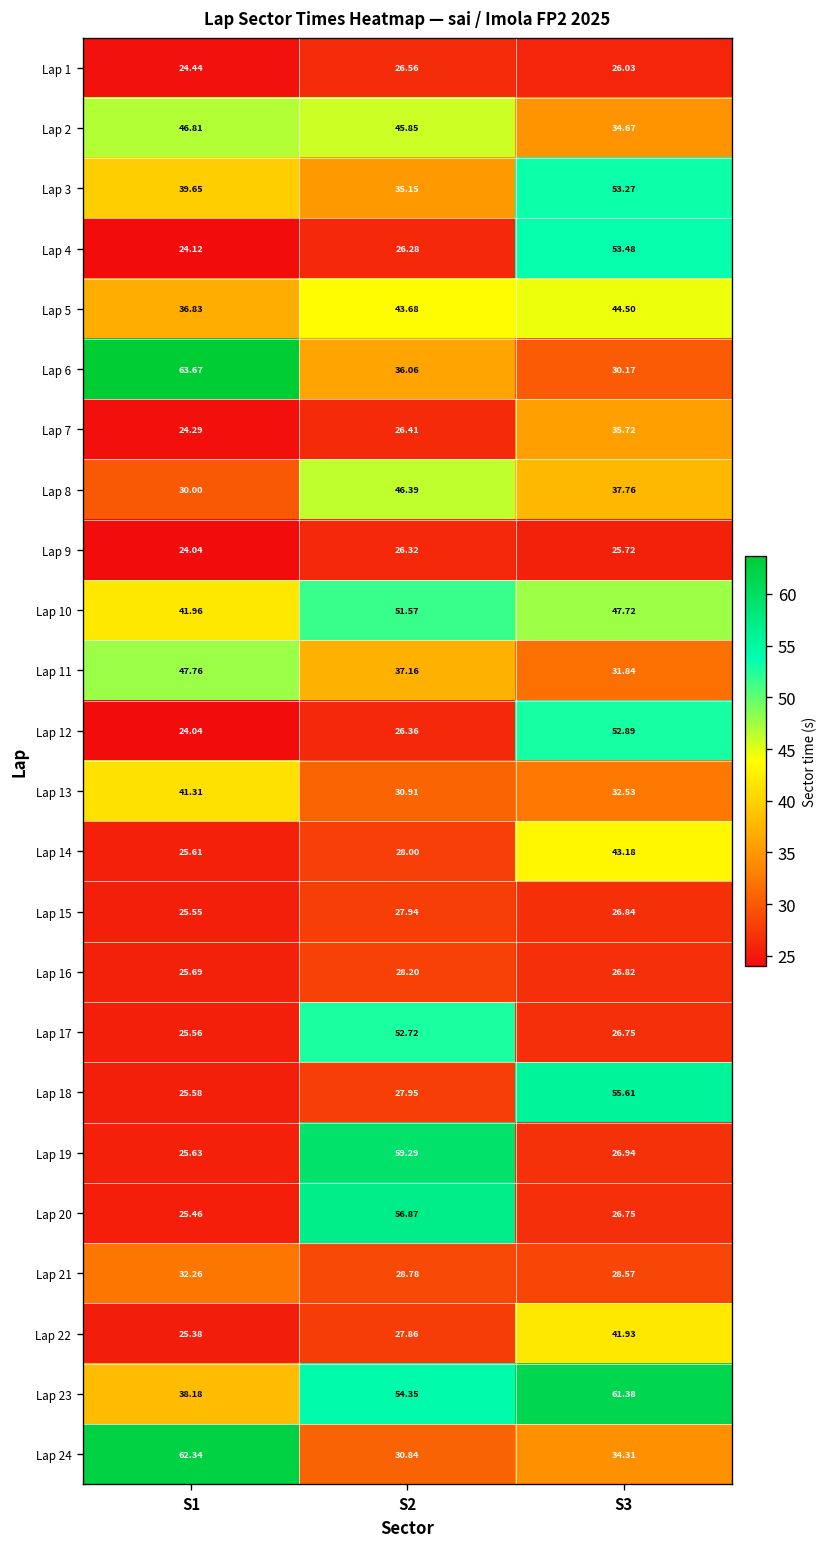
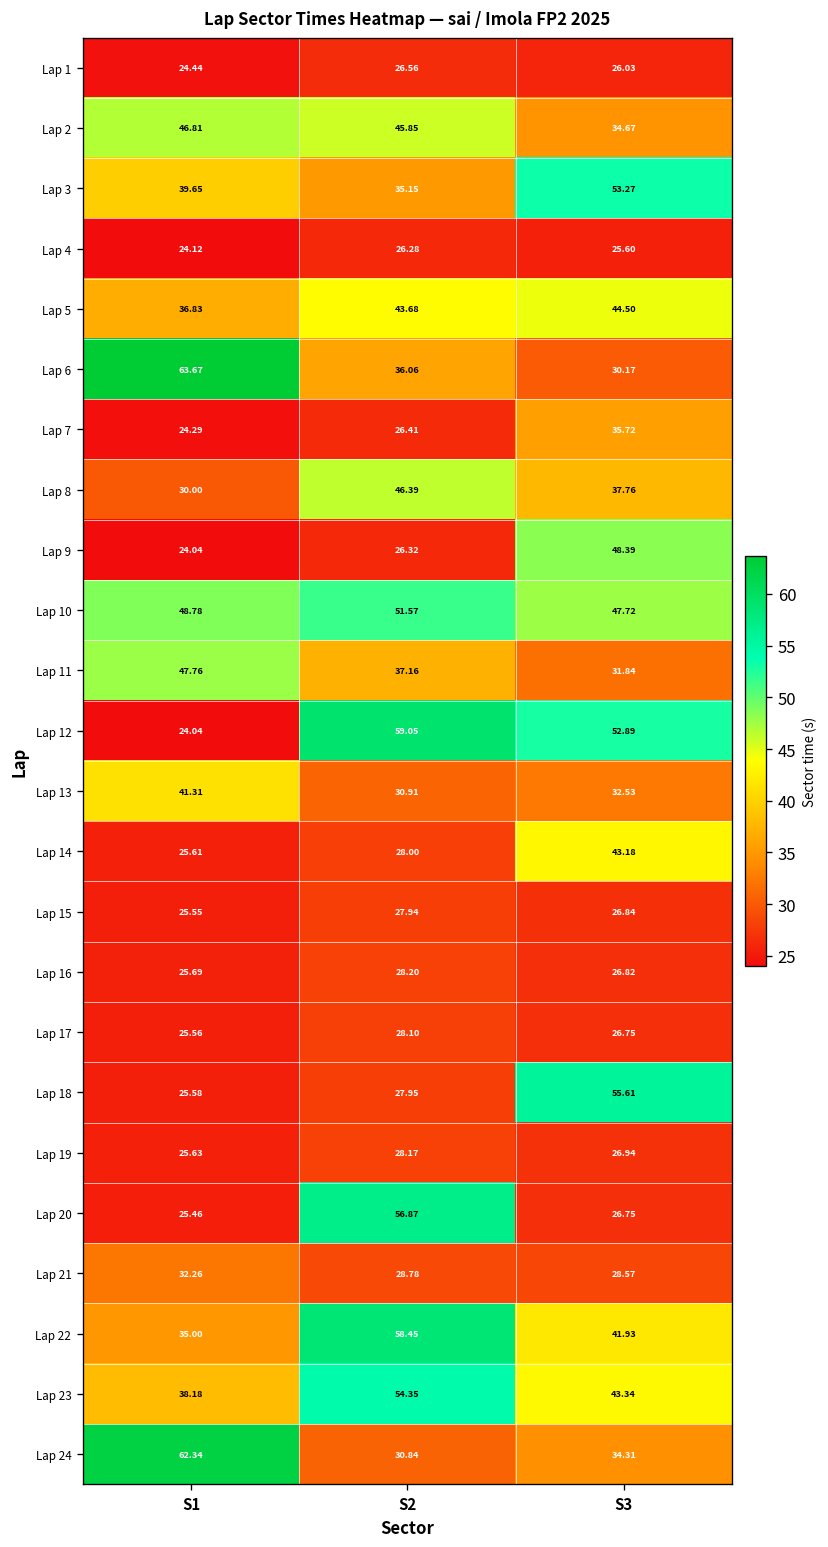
Lap 4, S3: 53.48 -> 25.60
Lap 9, S3: 25.72 -> 48.39
Lap 10, S1: 41.96 -> 48.78
Lap 12, S2: 26.36 -> 59.05
Lap 17, S2: 52.72 -> 28.10
Lap 19, S2: 59.29 -> 28.17
Lap 22, S1: 25.38 -> 35.00
Lap 22, S2: 27.86 -> 58.45
Lap 23, S3: 61.38 -> 43.34
